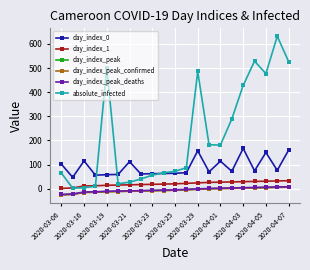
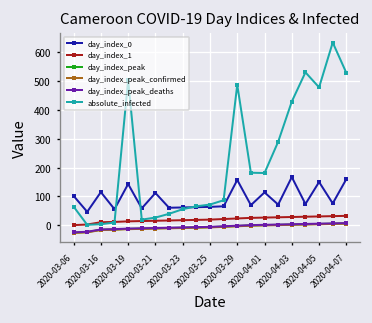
day_index_0, 2020-03-19: 60 -> 140
